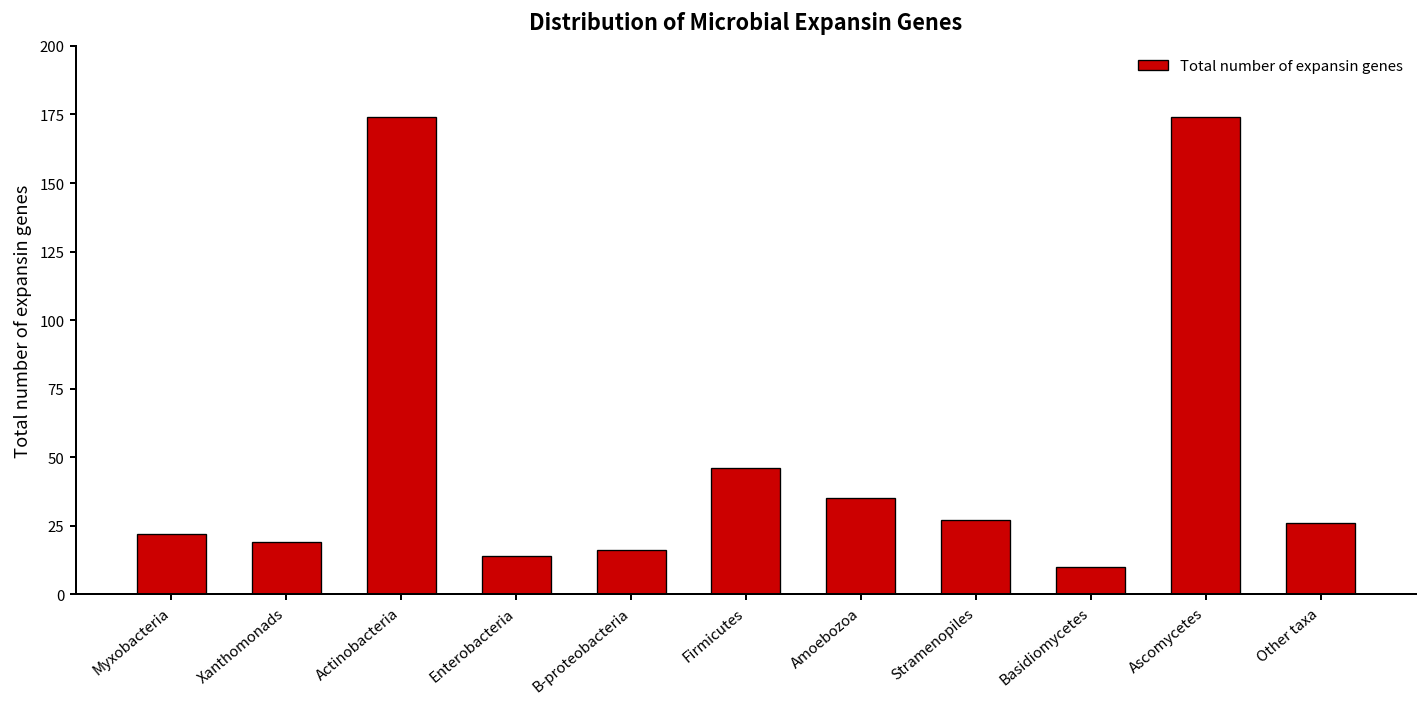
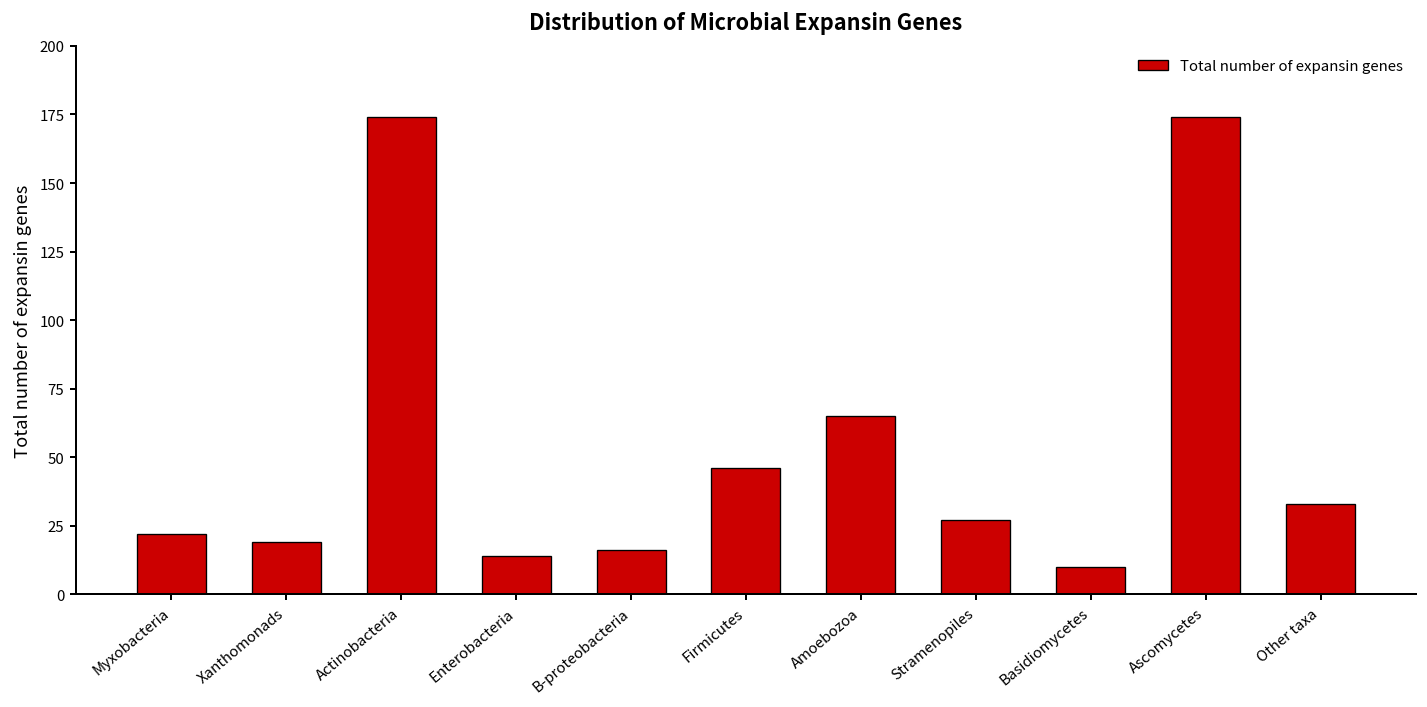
Amoebozoa: 35 -> 65
Other taxa: 26 -> 33
